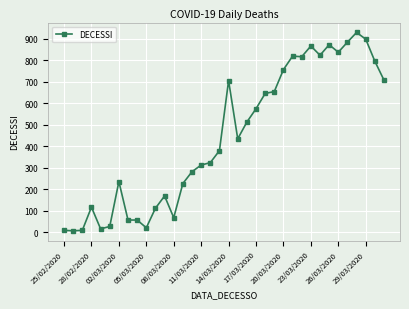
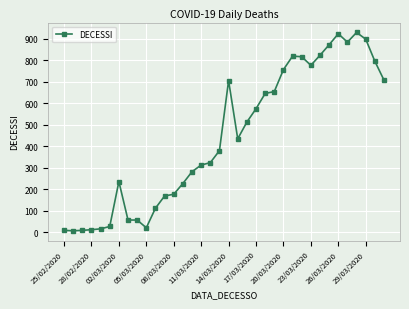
28/02/2020: 120 -> 10
08/03/2020: 70 -> 180
23/03/2020: 870 -> 780
26/03/2020: 840 -> 920
